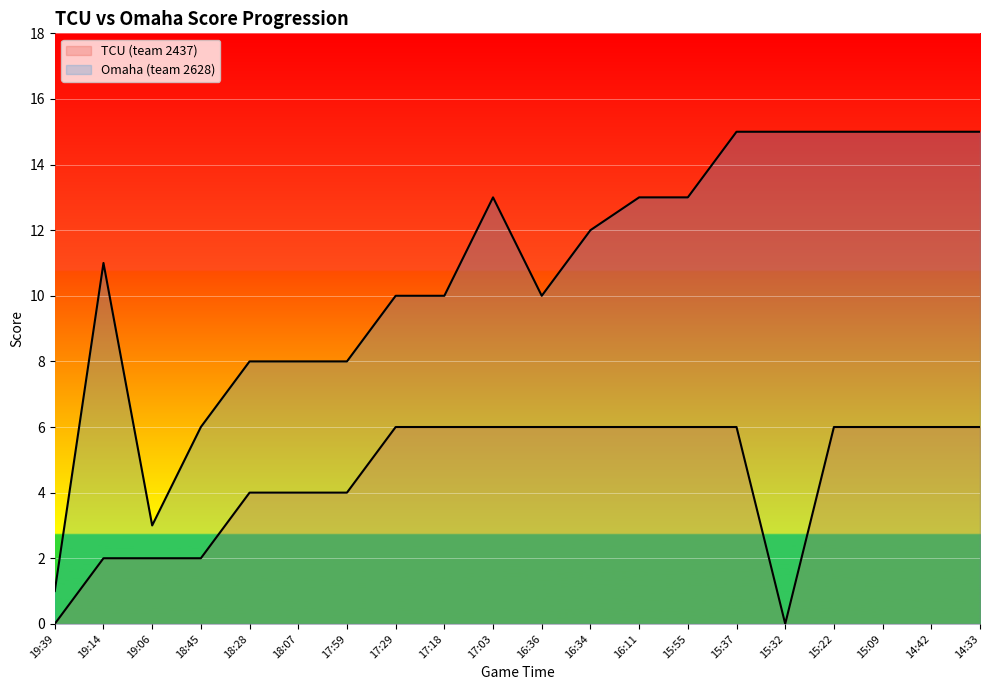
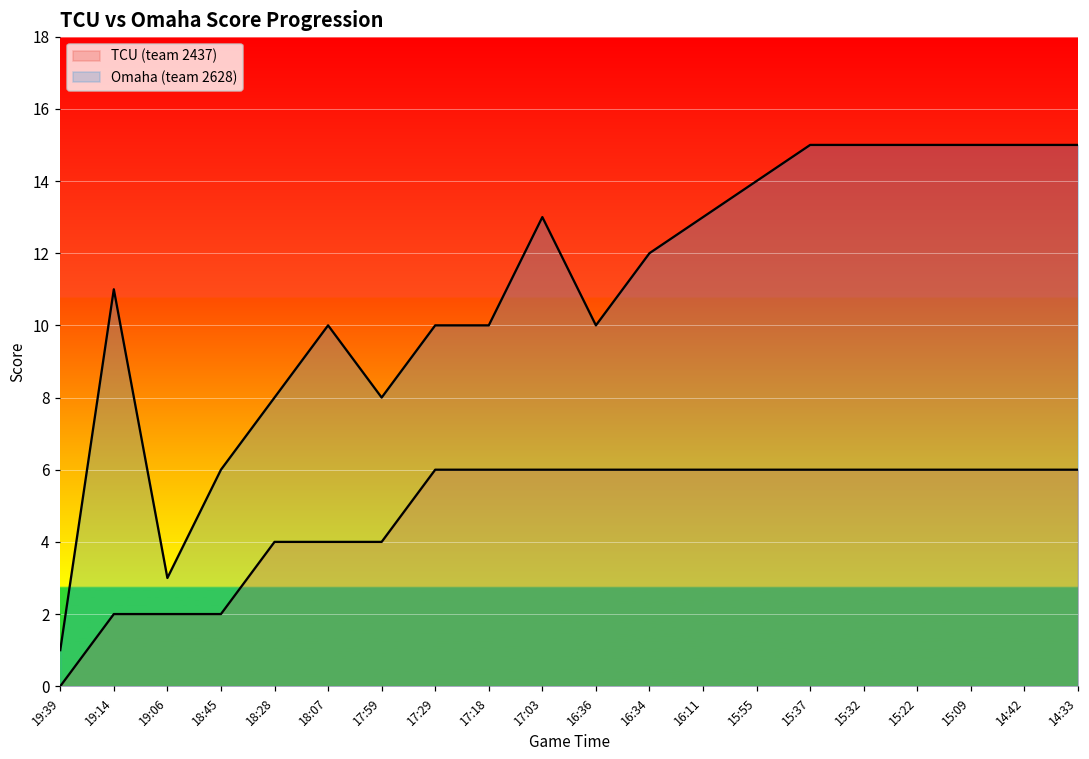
Omaha (team 2628), 18:07: 8 -> 10
Omaha (team 2628), 15:55: 13 -> 14
TCU (team 2437), 15:32: 0 -> 6
